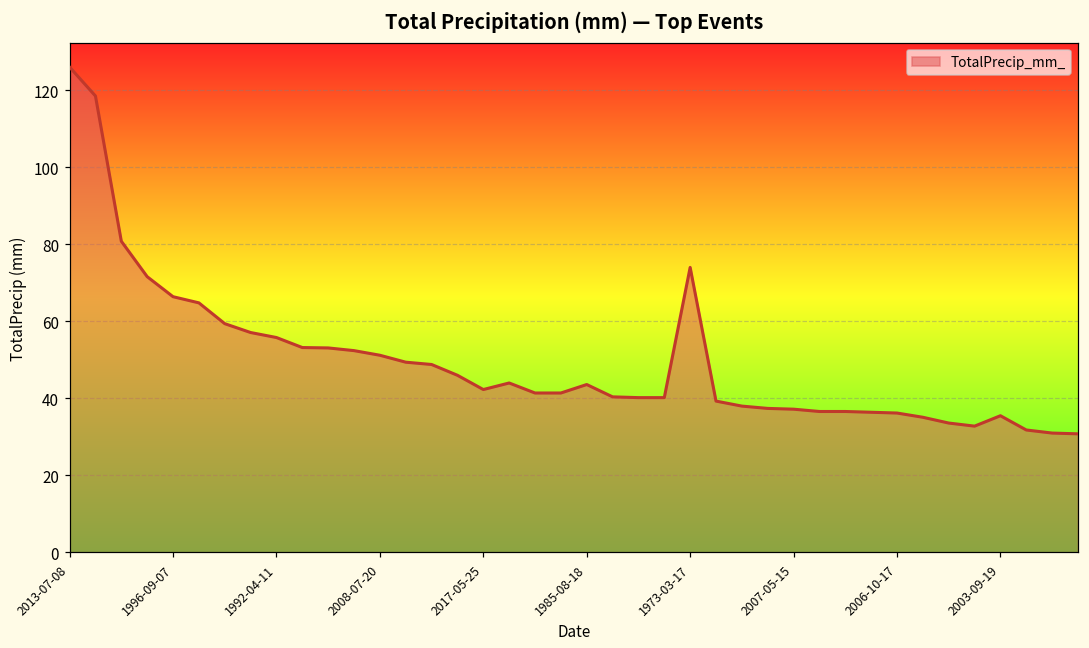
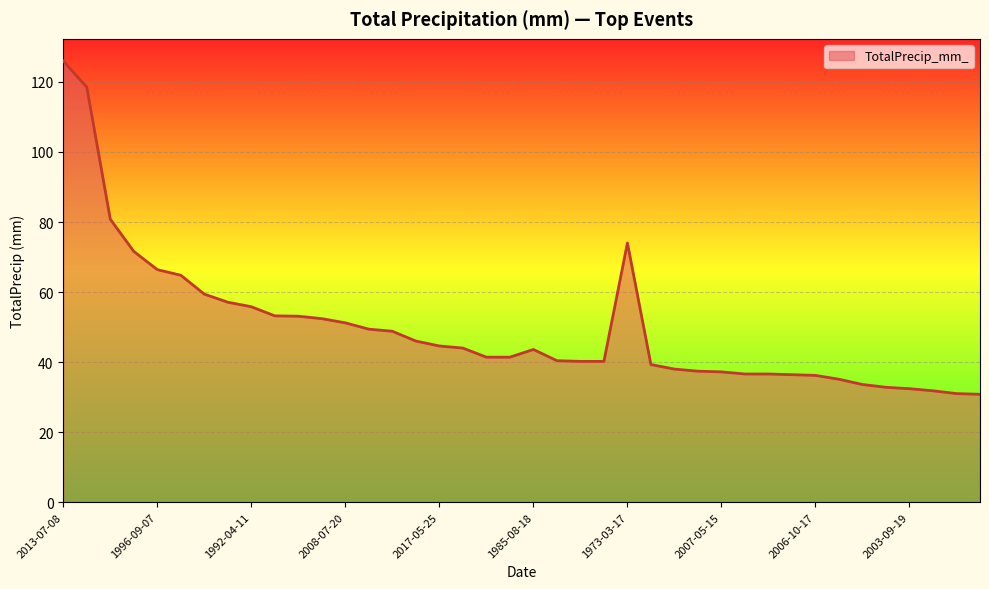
2017-05-25: 42 -> 45
2003-09-19: 36 -> 32
